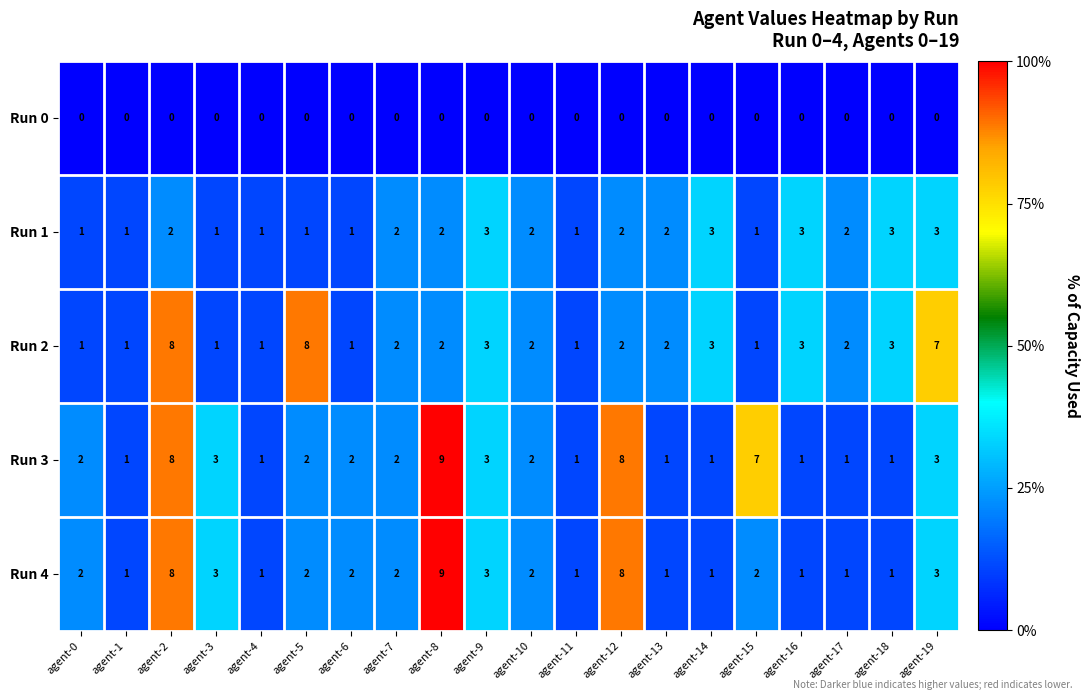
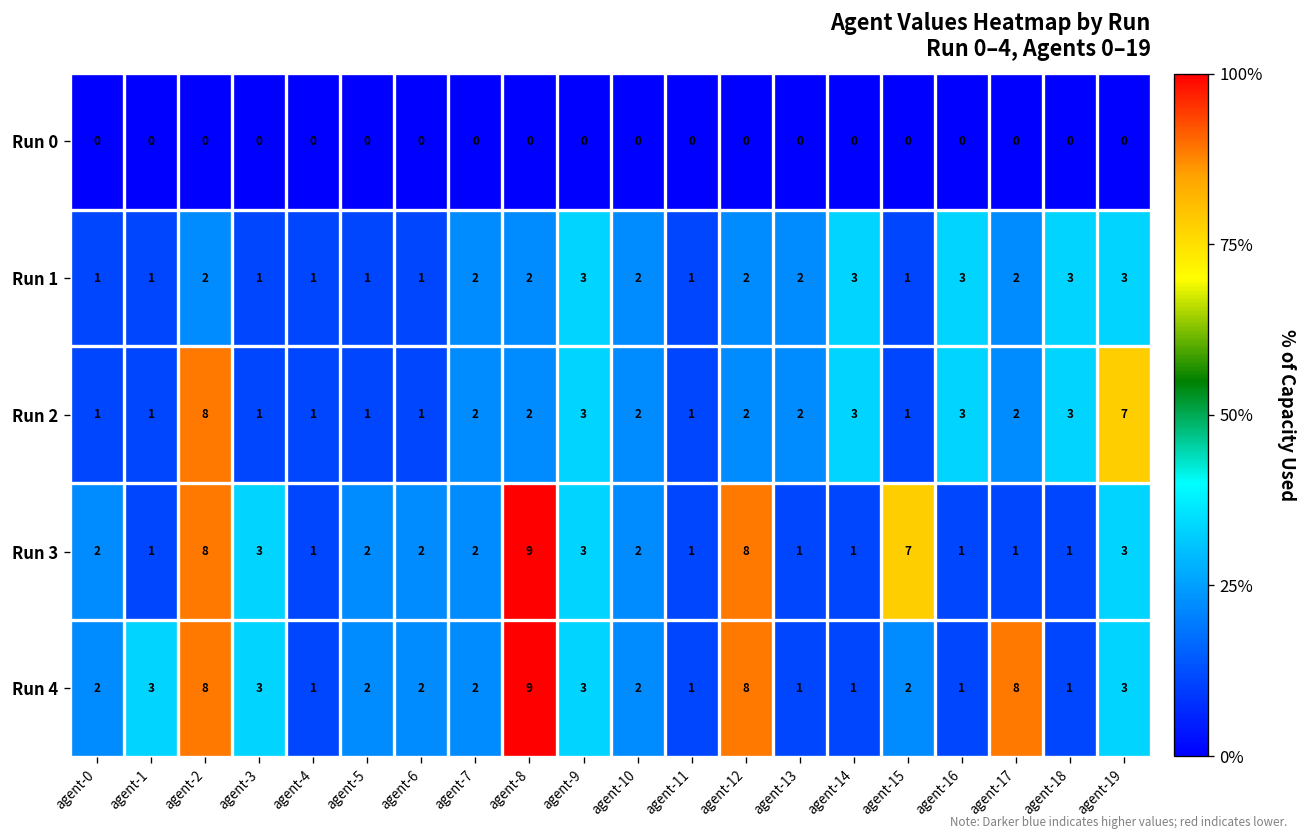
Run 2, agent-5: 8 -> 1
Run 4, agent-1: 1 -> 3
Run 4, agent-17: 1 -> 8
